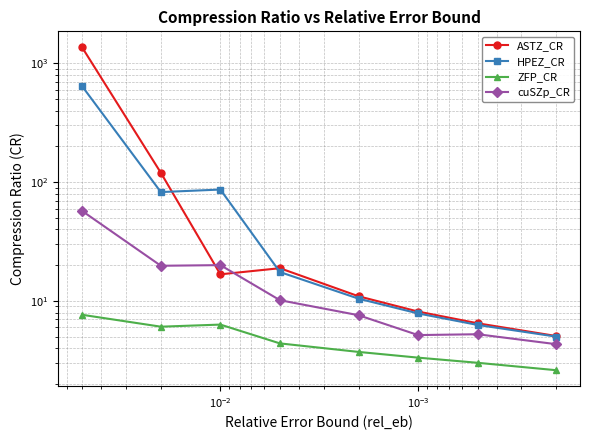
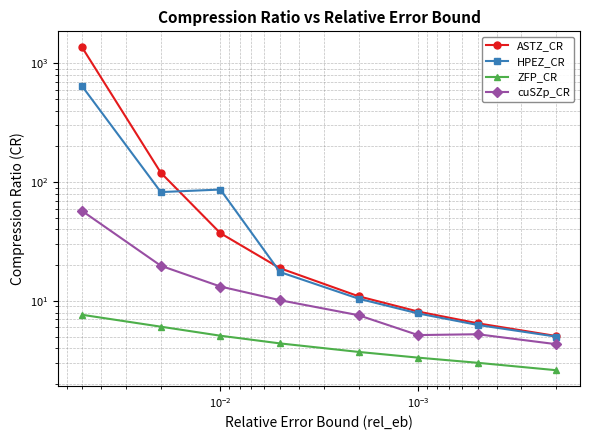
ASTZ_CR, 10^-2: 17 -> 37
ZFP_CR, 10^-2: 6 -> 5.1
cuSZp_CR, 10^-2: 20 -> 13
